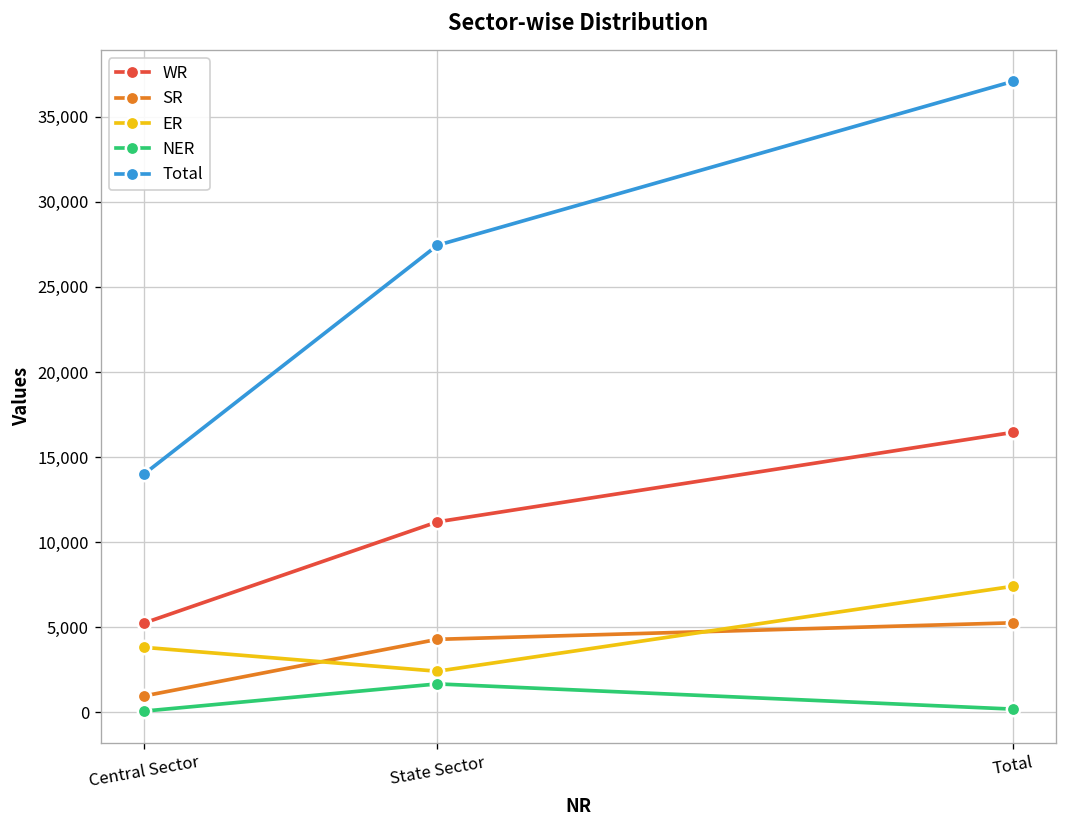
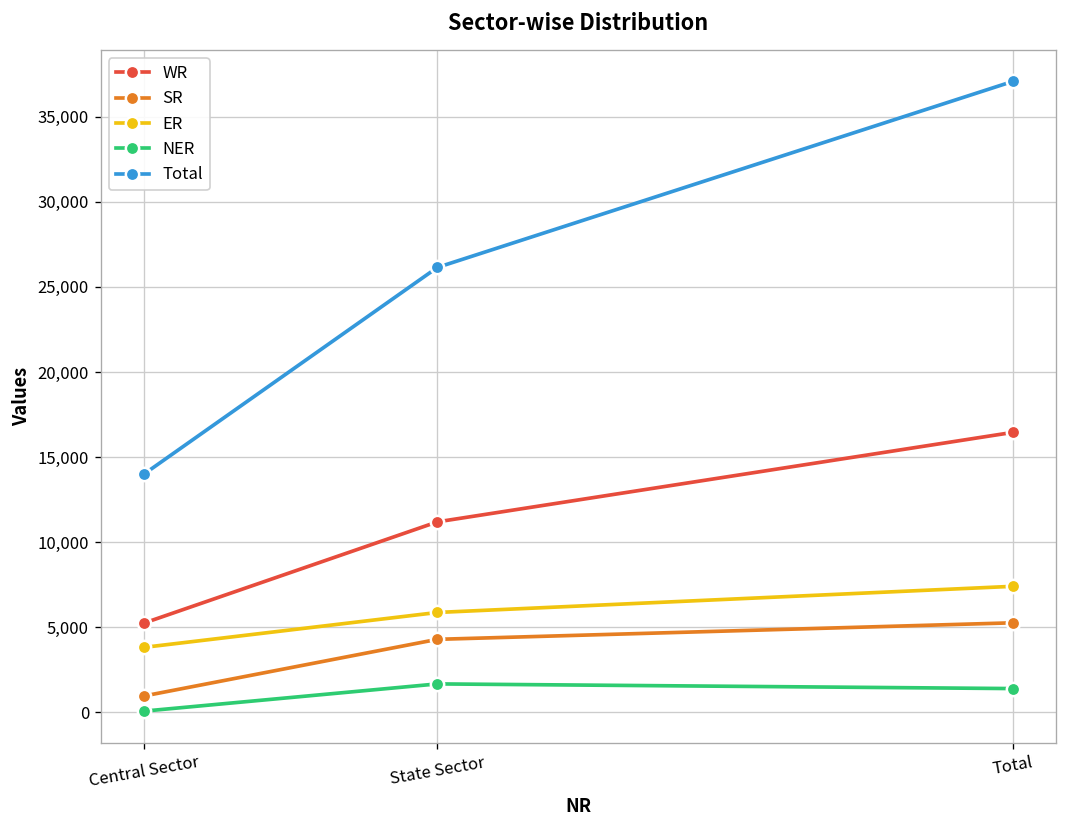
ER, State Sector: 2,400 -> 5,900
Total, State Sector: 27,400 -> 26,100
NER, Total: 200 -> 1,400
